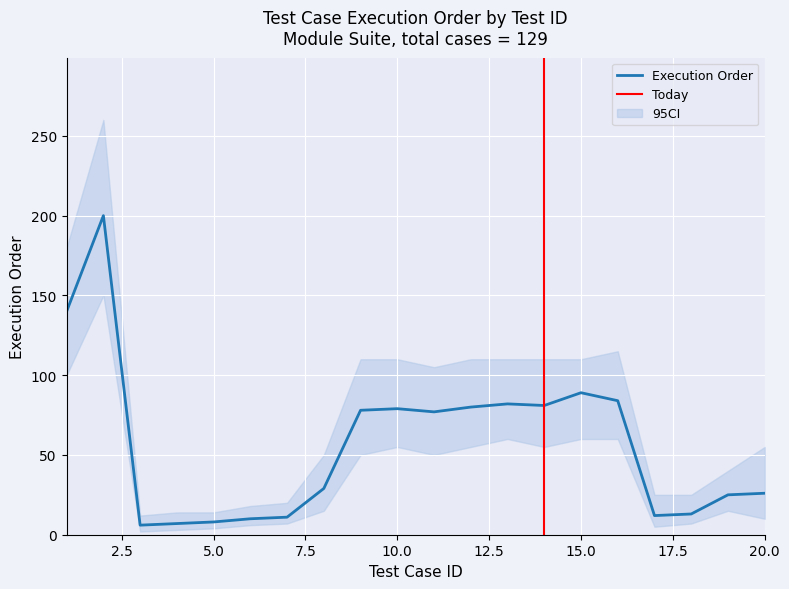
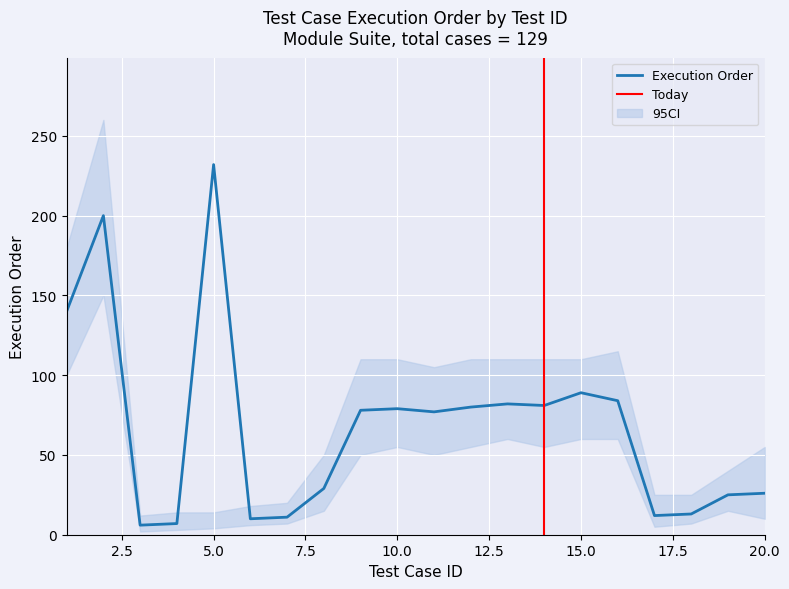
Execution Order, 5.0: 8 -> 232
